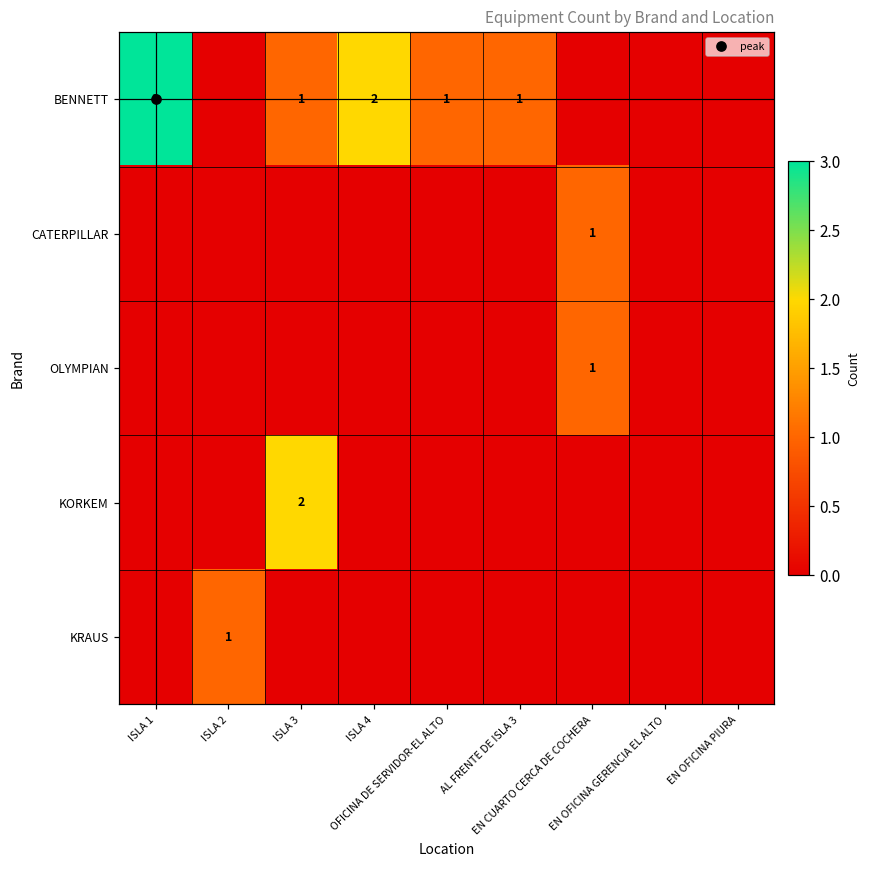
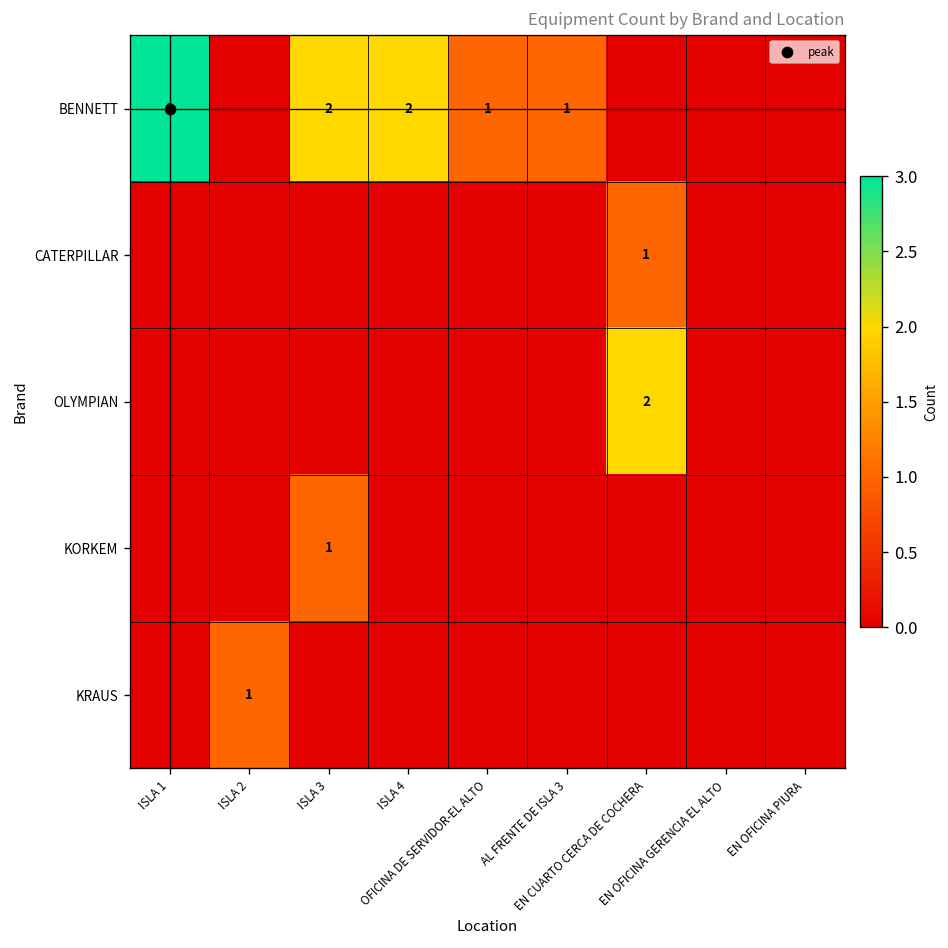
BENNETT, ISLA 3: 1 -> 2
OLYMPIAN, EN CUARTO CERCA DE COCHERA: 1 -> 2
KORKEM, ISLA 3: 2 -> 1
